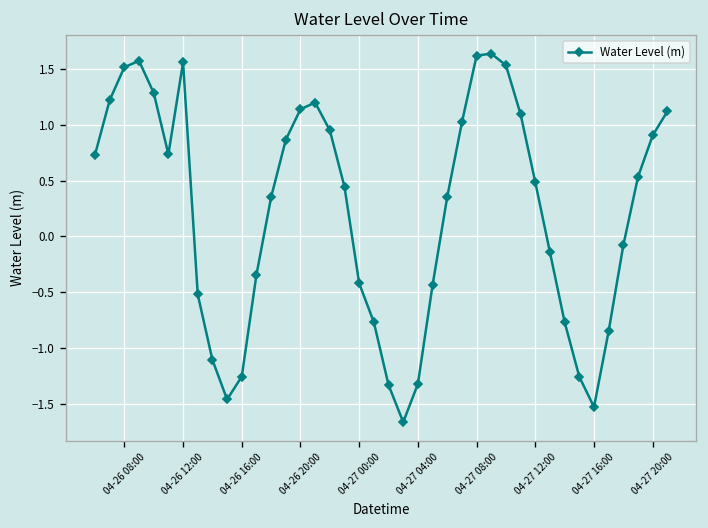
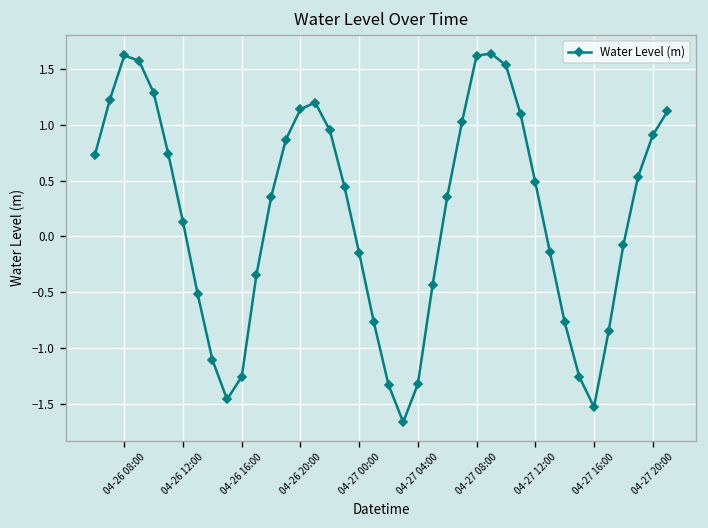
04-26 08:00: 1.5 -> 1.6
04-26 12:00: 1.6 -> 0.1
04-27 00:00: -0.4 -> -0.1
